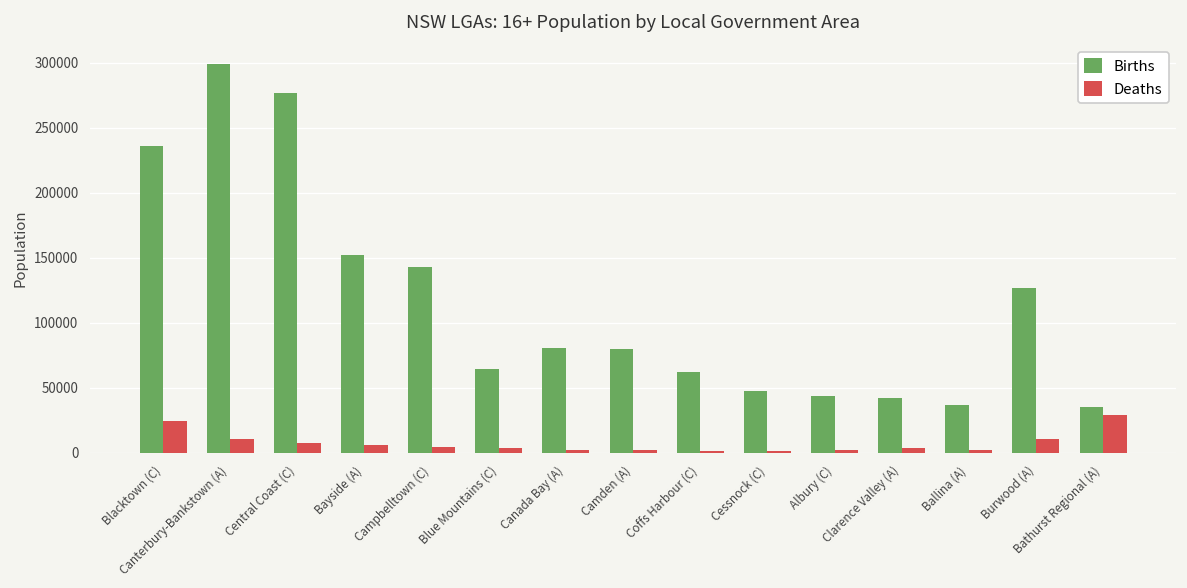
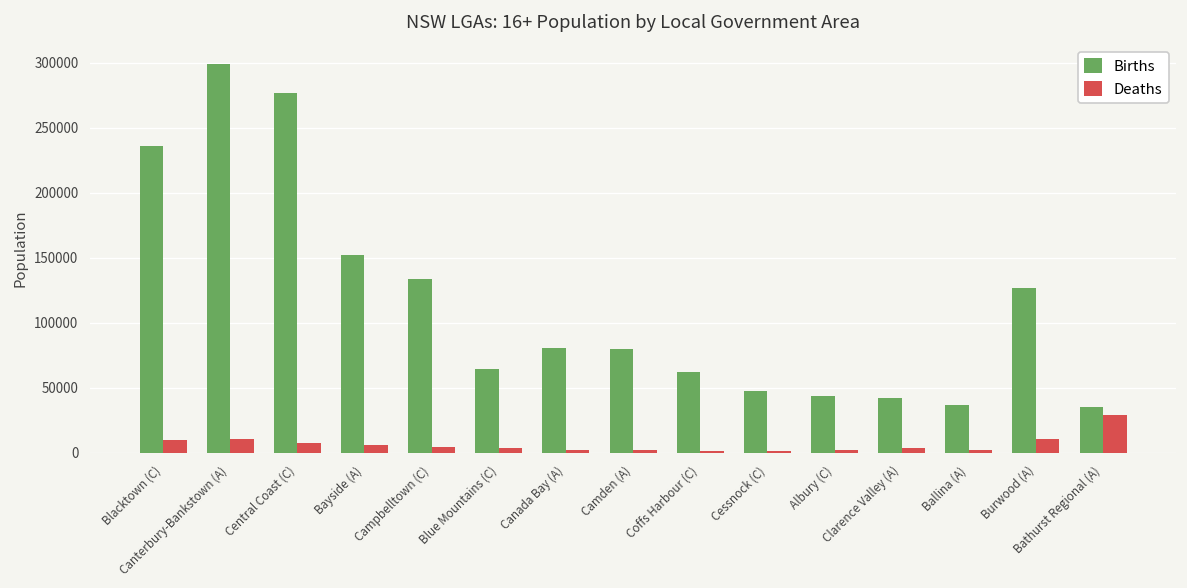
Deaths, Blacktown (C): 24000 -> 10000
Births, Campbelltown (C): 143000 -> 133000
